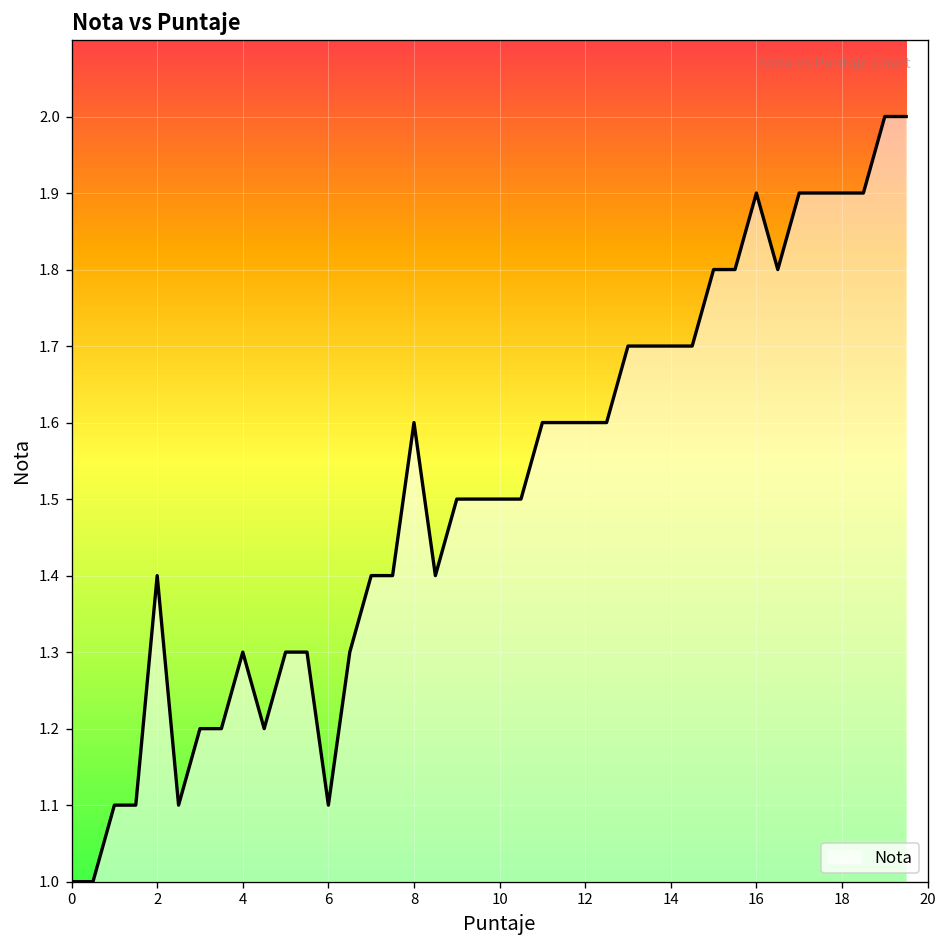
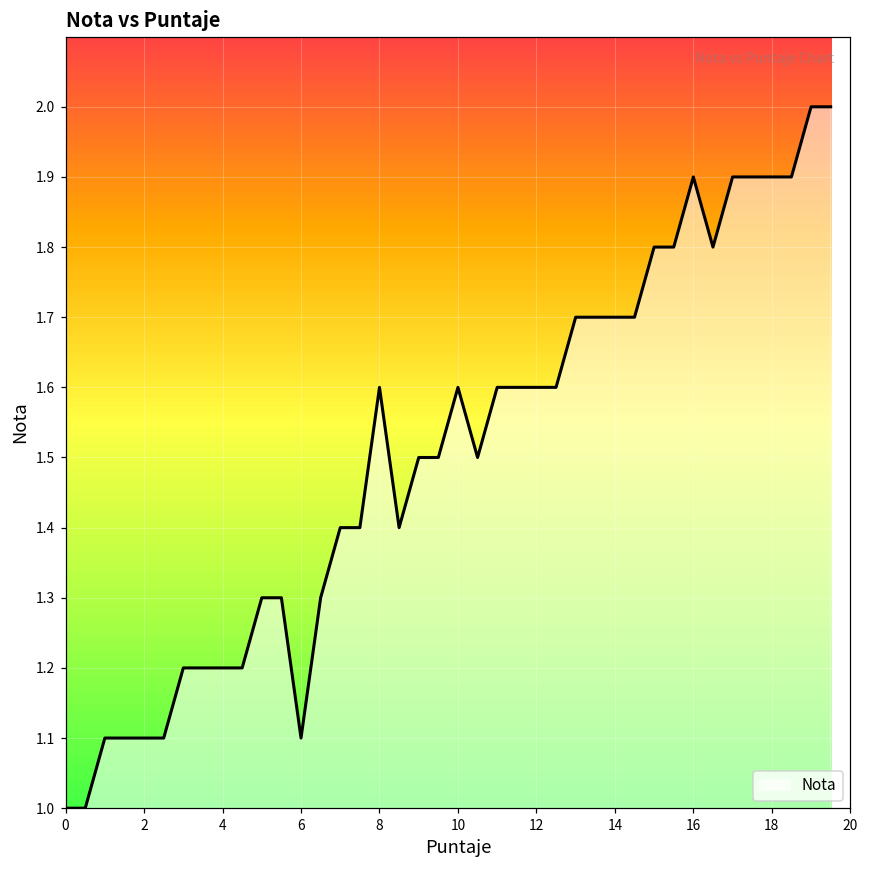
2: 1.4 -> 1.1
4: 1.3 -> 1.2
10: 1.5 -> 1.6
